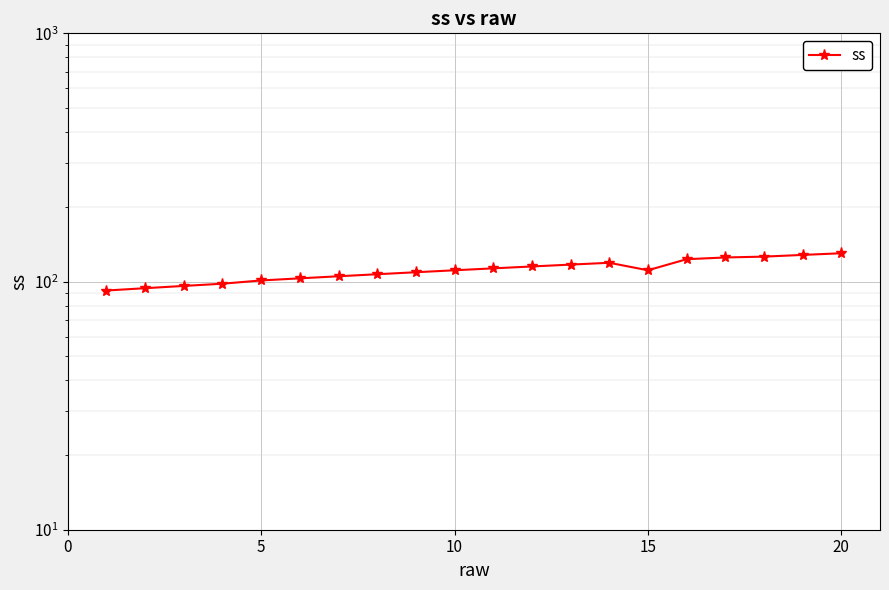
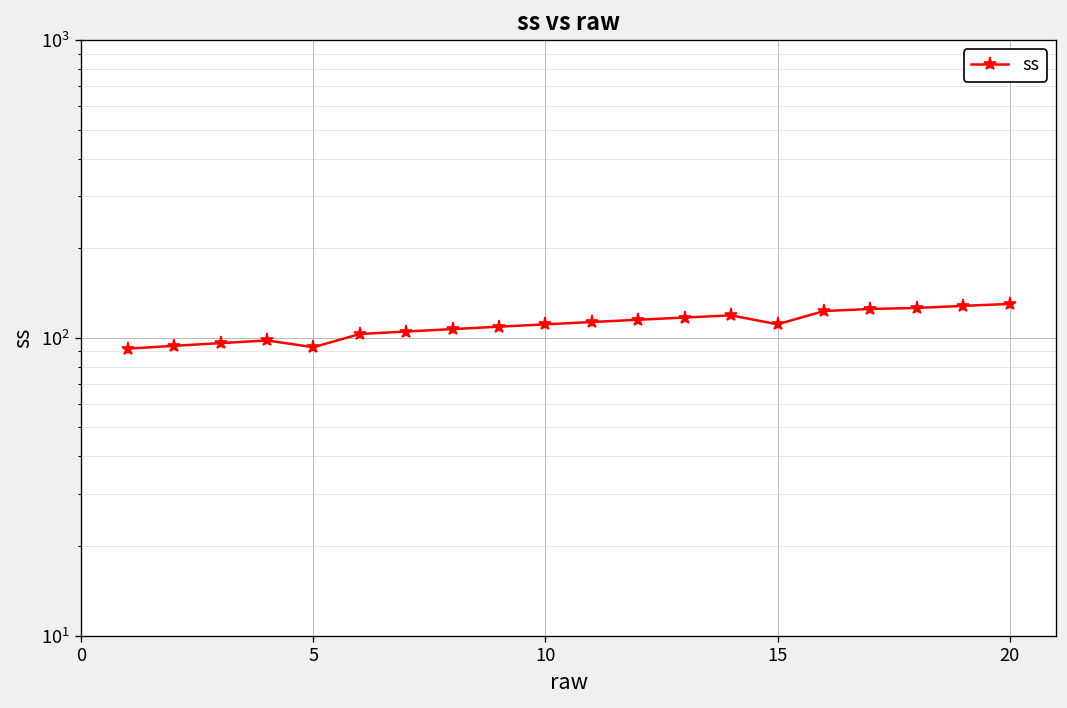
5: 101 -> 93
